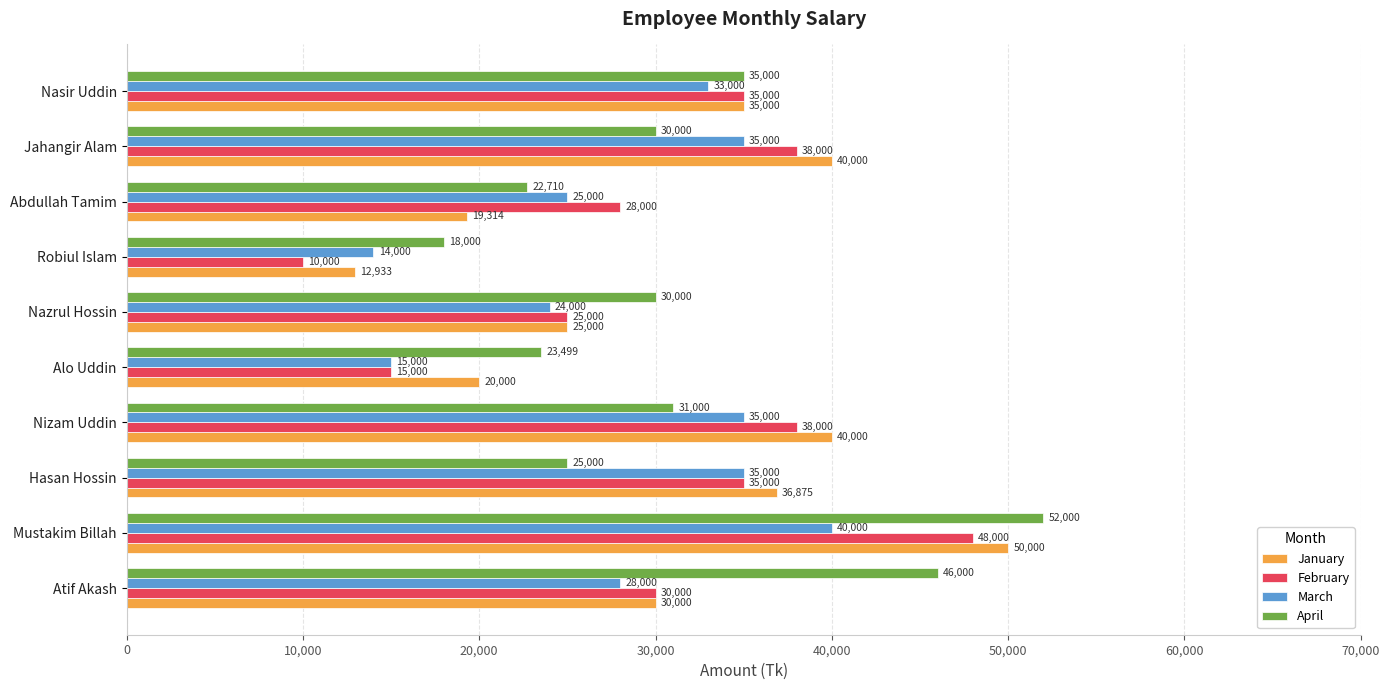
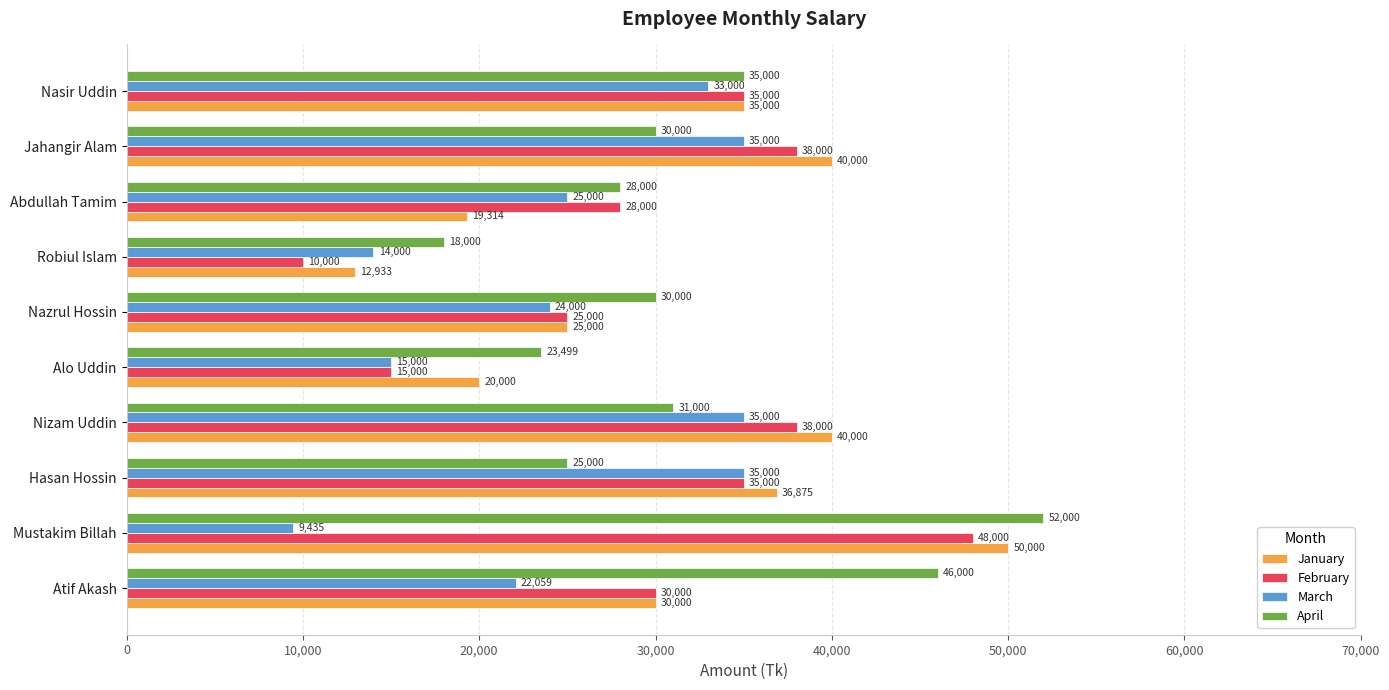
April, Abdullah Tamim: 22,710 -> 28,000
March, Mustakim Billah: 40,000 -> 9,435
March, Atif Akash: 28,000 -> 22,059
